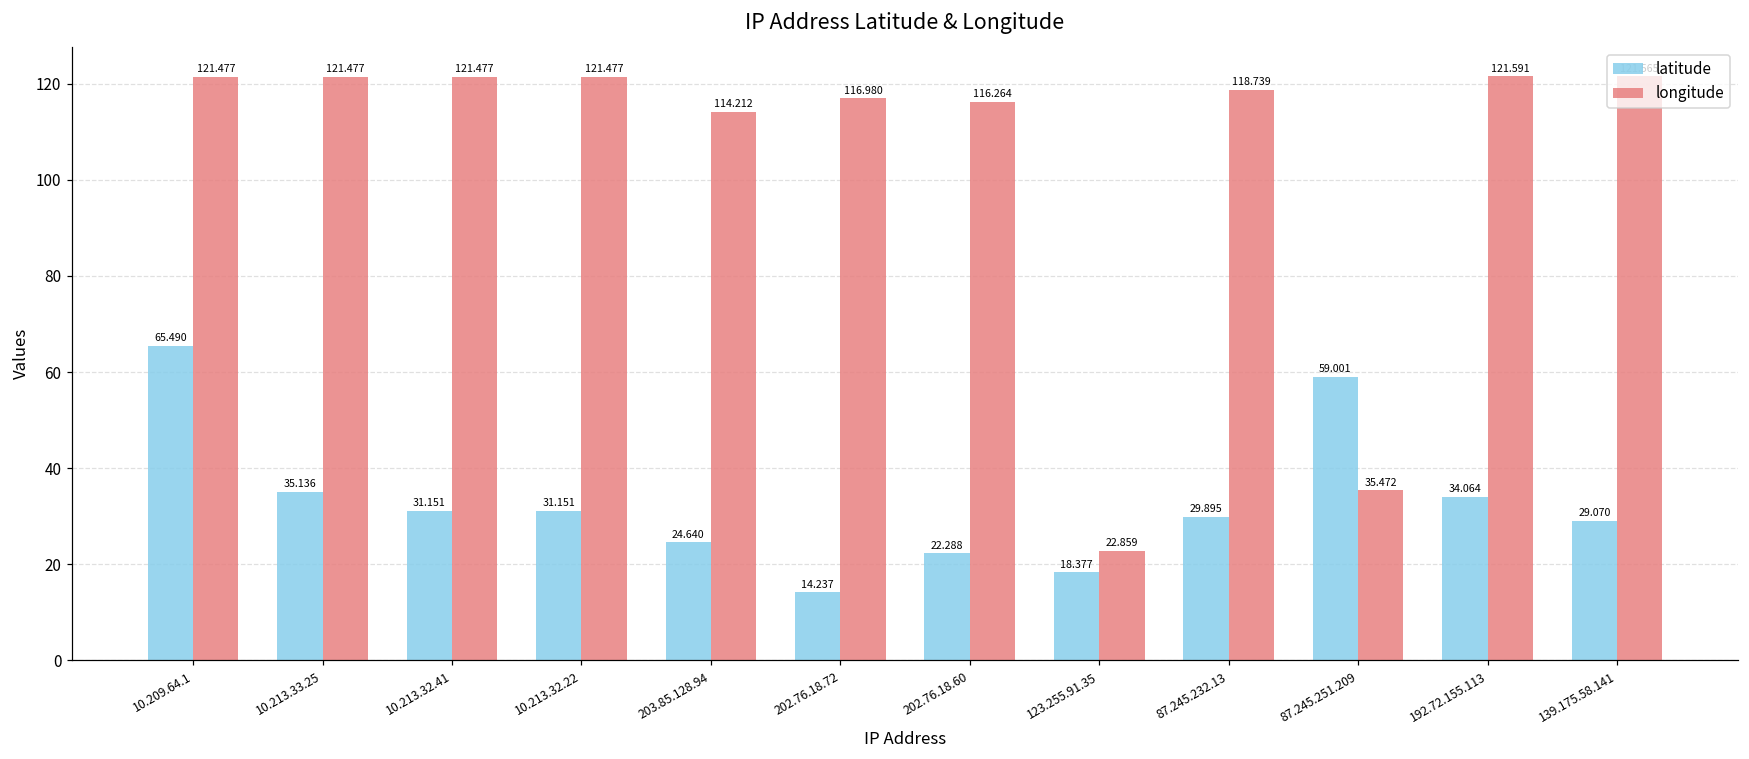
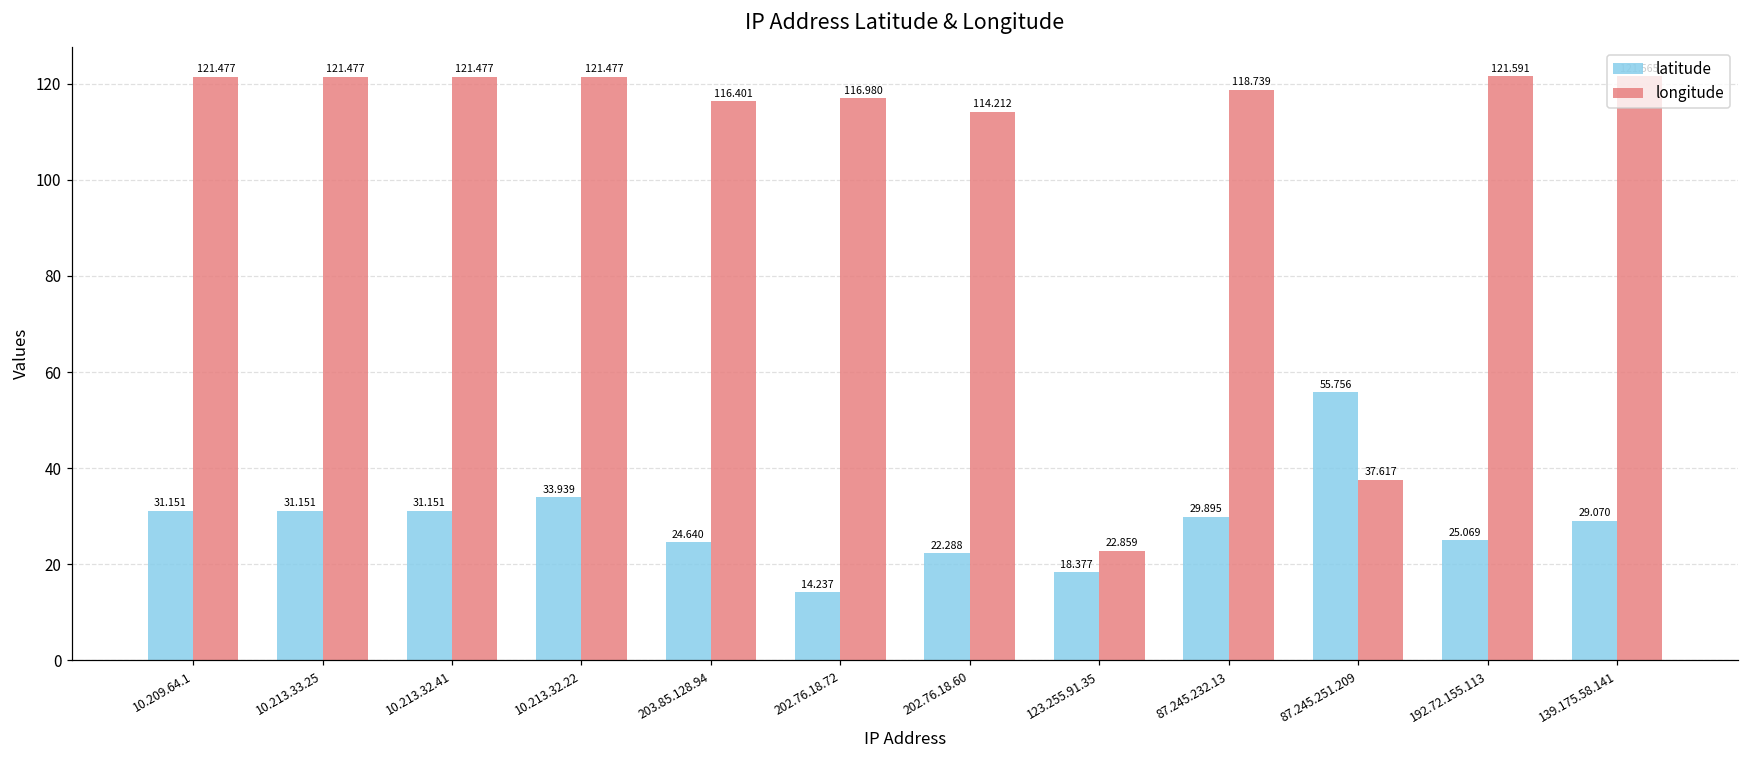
latitude, 10.209.64.1: 65.490 -> 31.151
latitude, 10.213.33.25: 35.136 -> 31.151
latitude, 10.213.32.22: 31.151 -> 33.939
longitude, 203.85.128.94: 114.212 -> 116.401
longitude, 202.76.18.60: 116.264 -> 114.212
latitude, 87.245.251.209: 59.001 -> 55.756
longitude, 87.245.251.209: 35.472 -> 37.617
latitude, 192.72.155.113: 34.064 -> 25.069
